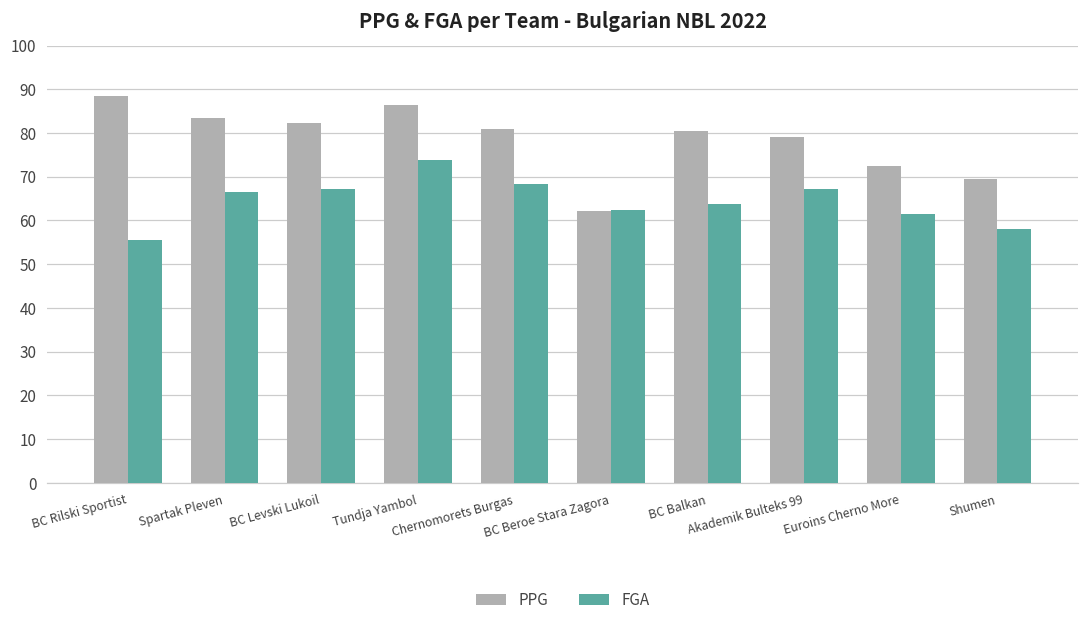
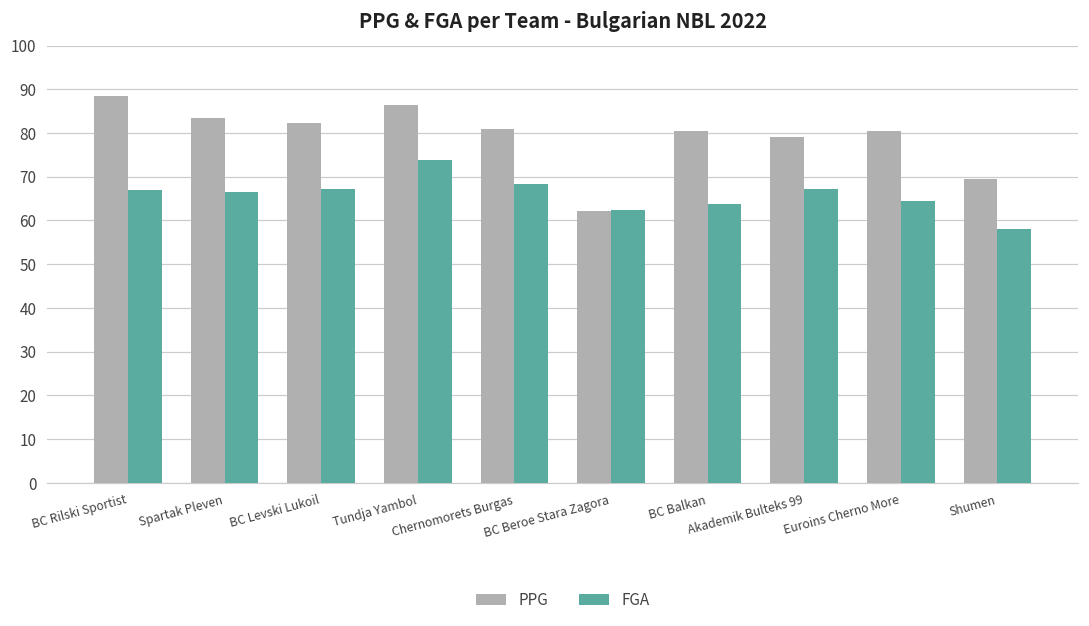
FGA, BC Rilski Sportist: 56 -> 67
PPG, Euroins Cherno More: 73 -> 80
FGA, Euroins Cherno More: 62 -> 65
